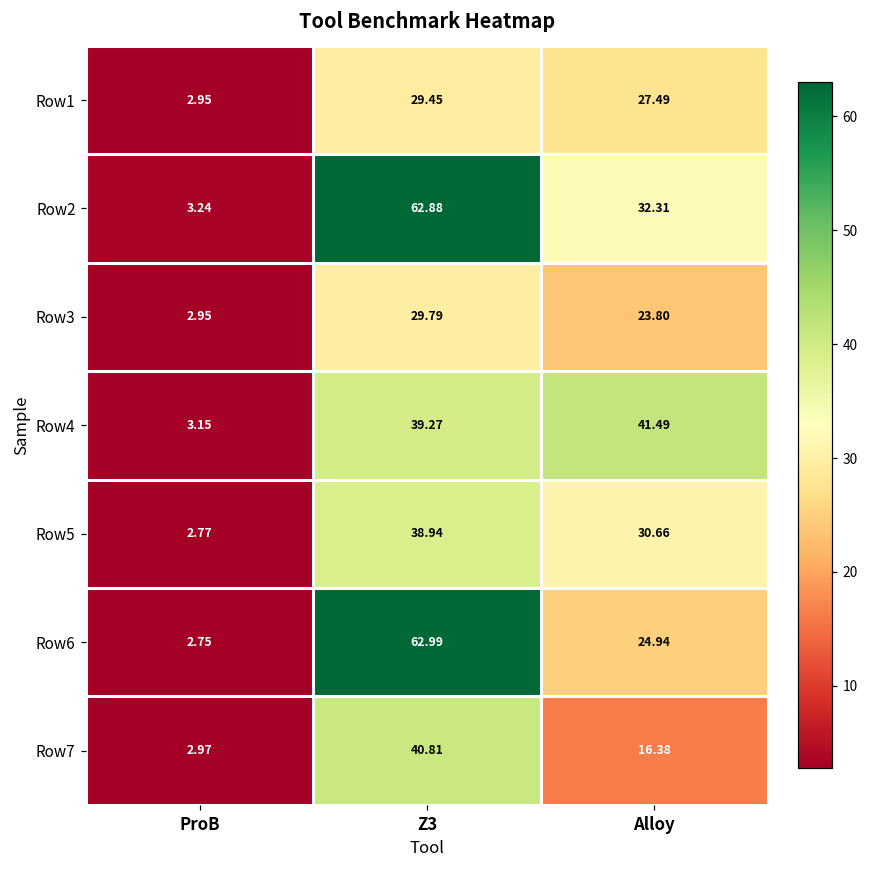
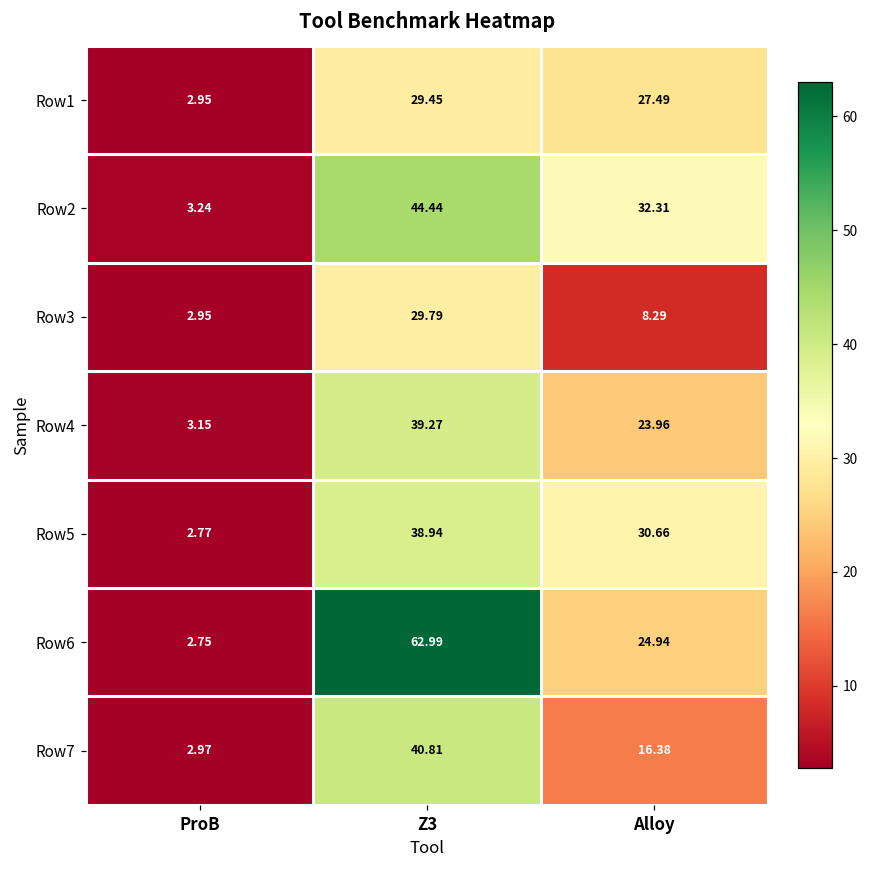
Row2, Z3: 62.88 -> 44.44
Row3, Alloy: 23.80 -> 8.29
Row4, Alloy: 41.49 -> 23.96
